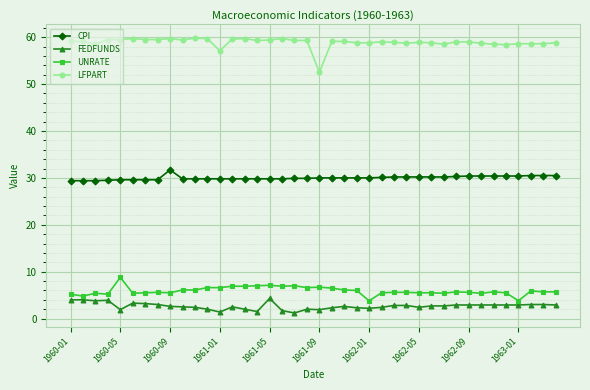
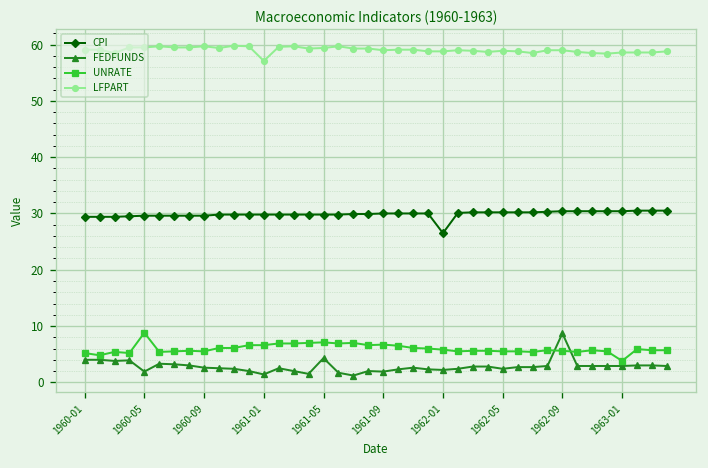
CPI, 1960-09: 32 -> 30
LFPART, 1961-09: 53 -> 59
CPI, 1962-01: 30 -> 27
UNRATE, 1962-01: 4 -> 6
FEDFUNDS, 1962-09: 3 -> 9
